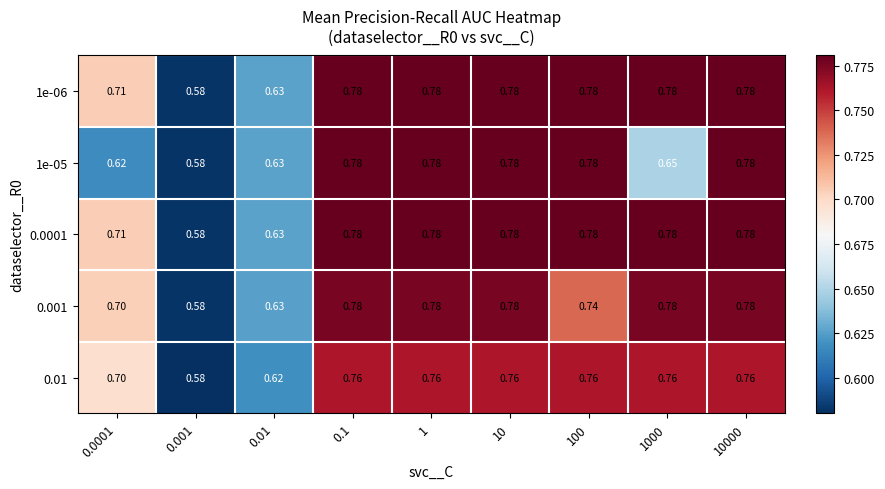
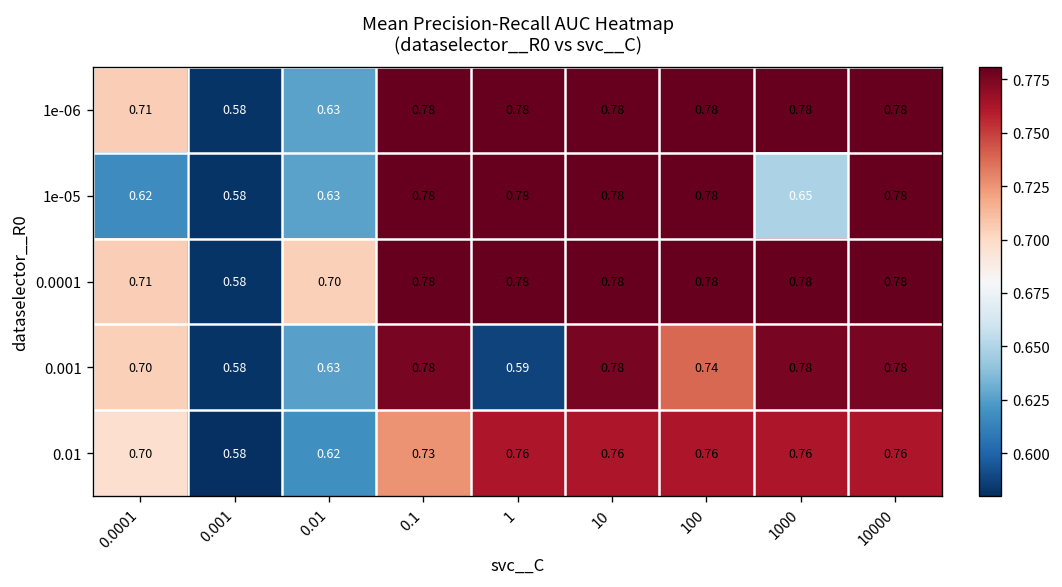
0.0001, 0.01: 0.63 -> 0.70
0.001, 1: 0.78 -> 0.59
0.01, 0.1: 0.76 -> 0.73
